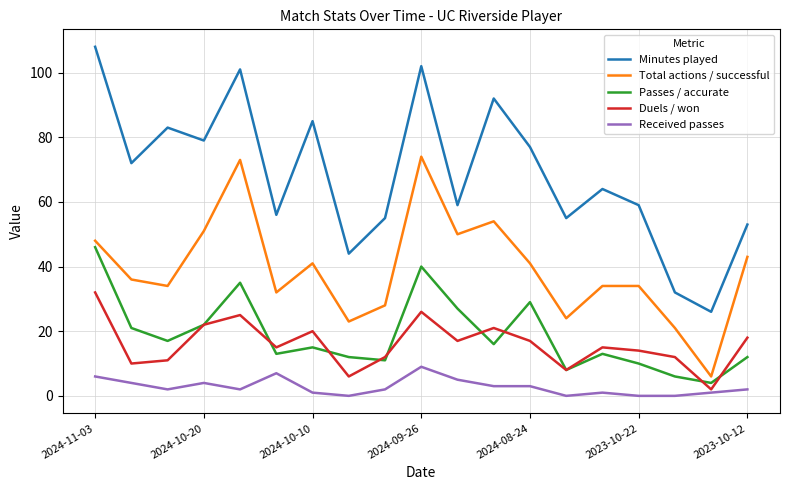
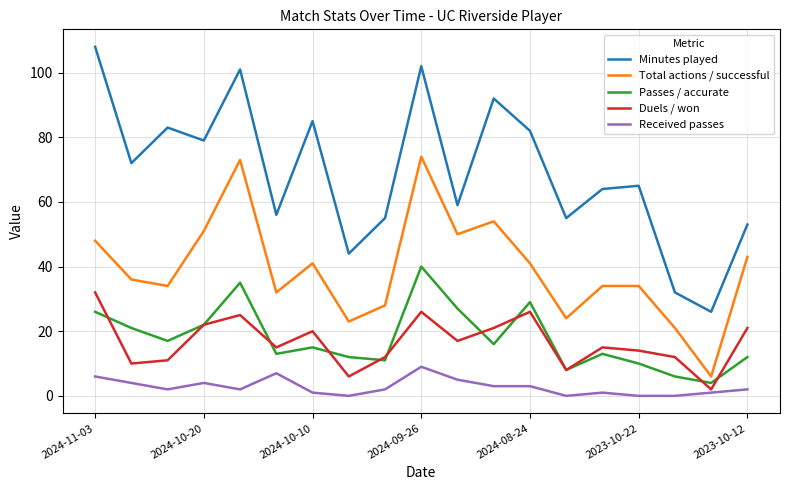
Passes / accurate, 2024-11-03: 46 -> 26
Minutes played, 2024-08-24: 77 -> 82
Duels / won, 2024-08-24: 17 -> 26
Minutes played, 2023-10-22: 59 -> 65
Duels / won, 2023-10-12: 18 -> 21
